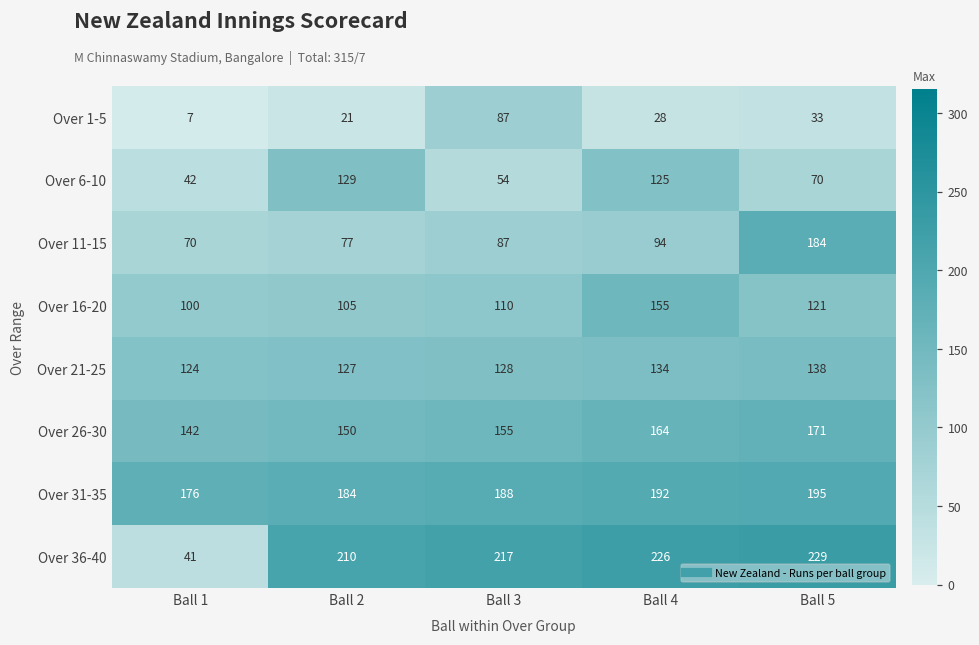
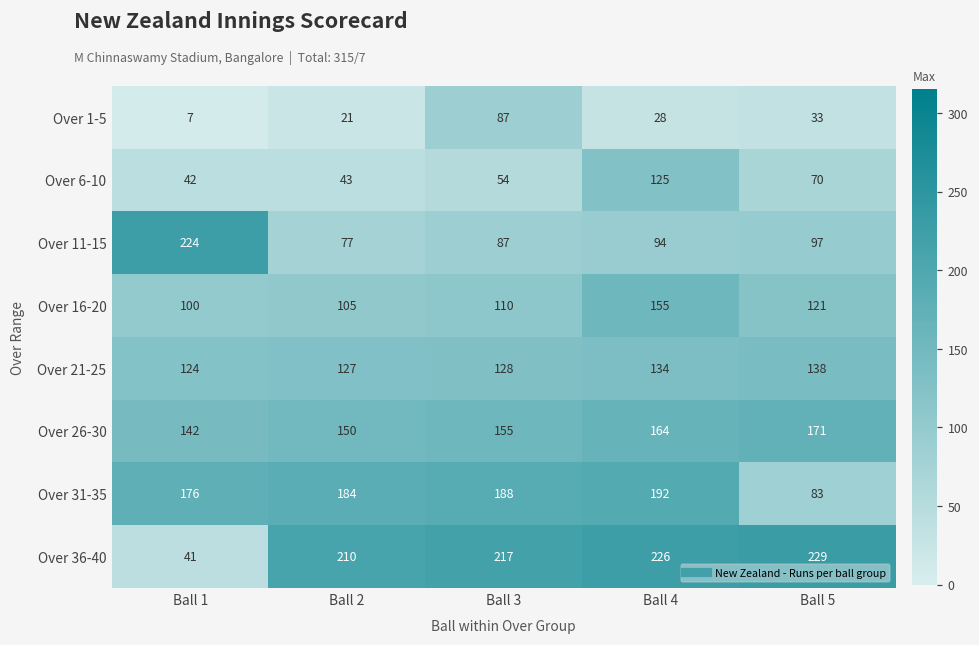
Over 6-10, Ball 2: 129 -> 43
Over 11-15, Ball 1: 70 -> 224
Over 11-15, Ball 5: 184 -> 97
Over 31-35, Ball 5: 195 -> 83
